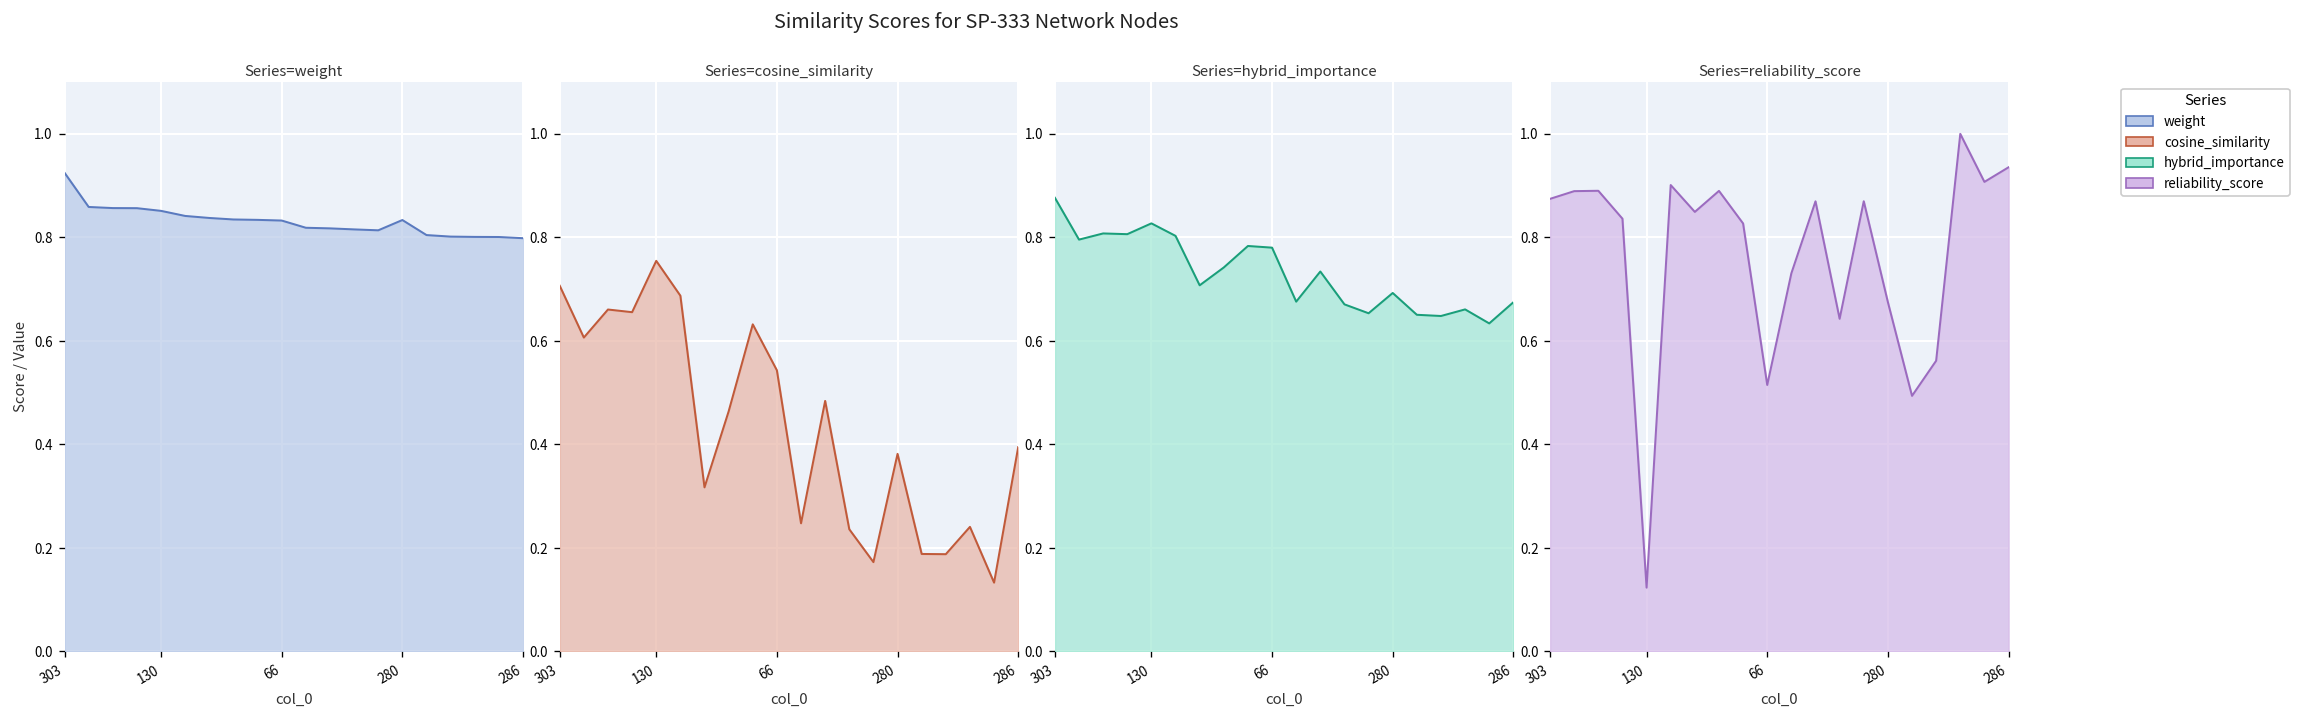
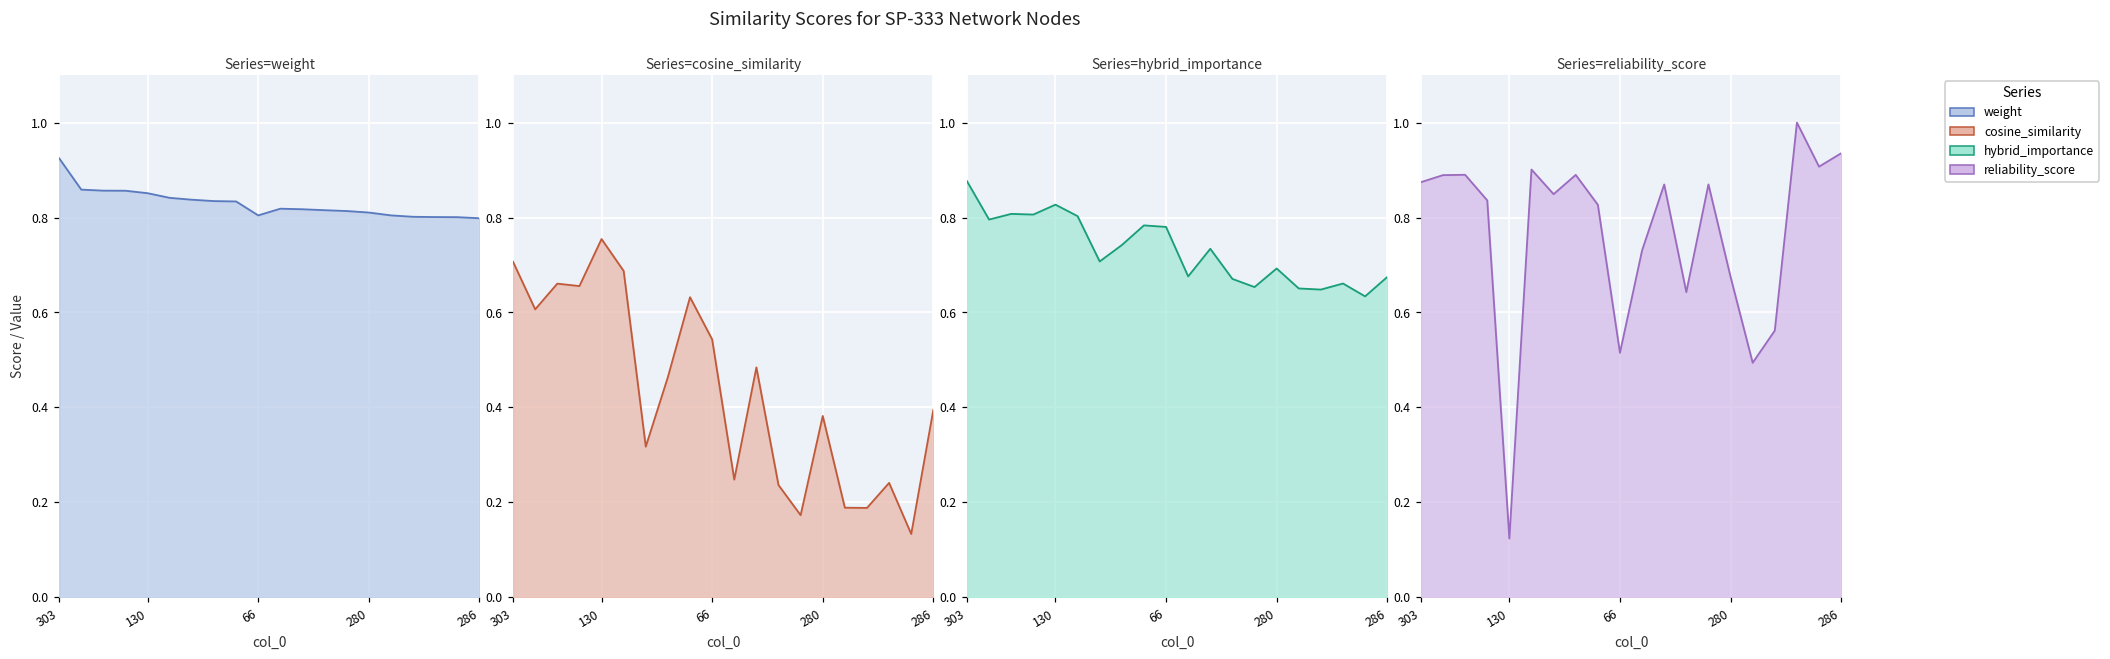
Series=weight, 66: 0.83 -> 0.80
Series=weight, 280: 0.83 -> 0.81
